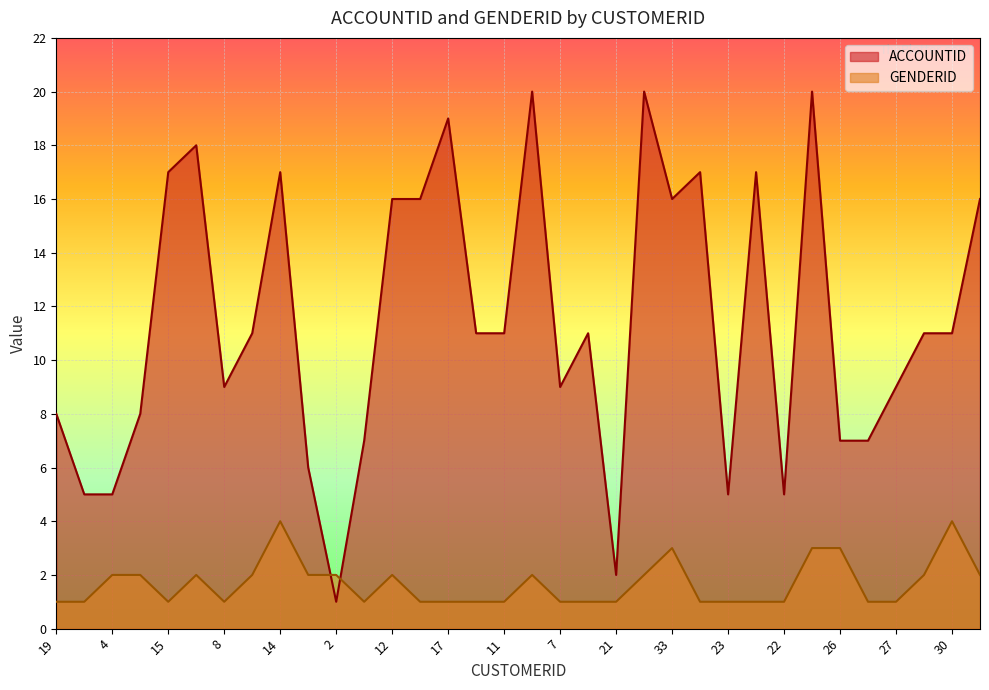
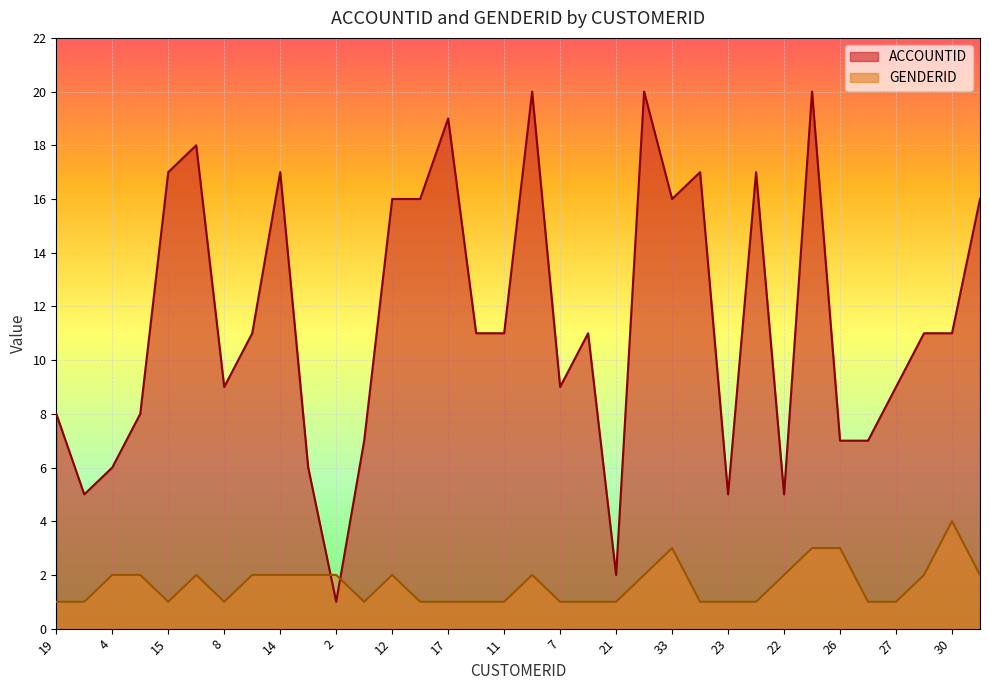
ACCOUNTID, 4: 5 -> 6
GENDERID, 14: 4 -> 2
GENDERID, 22: 1 -> 2
